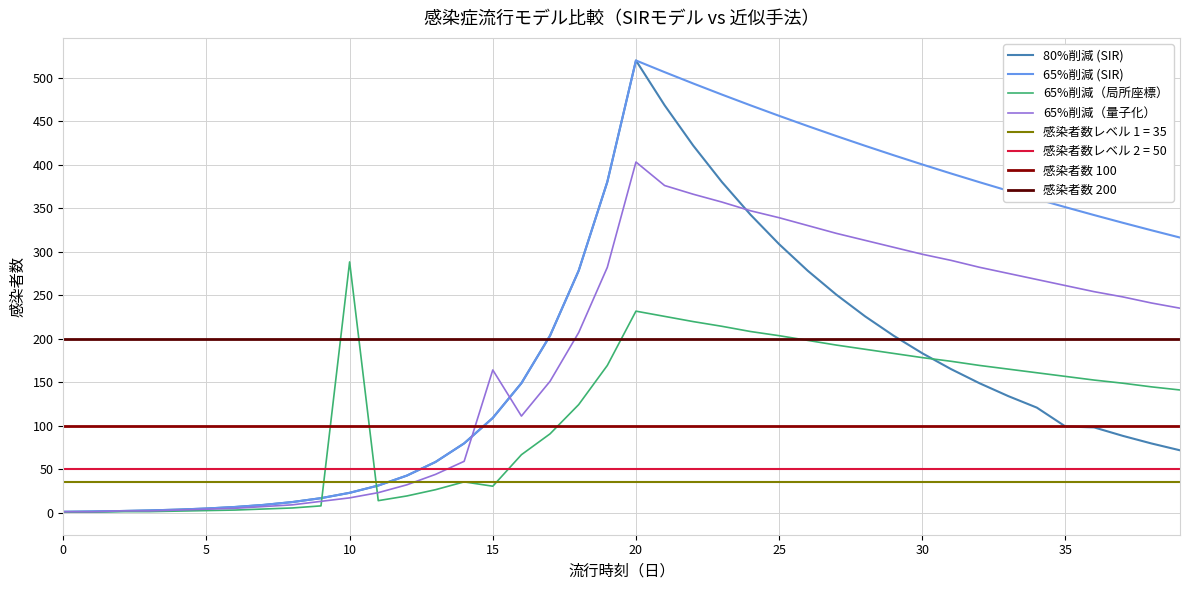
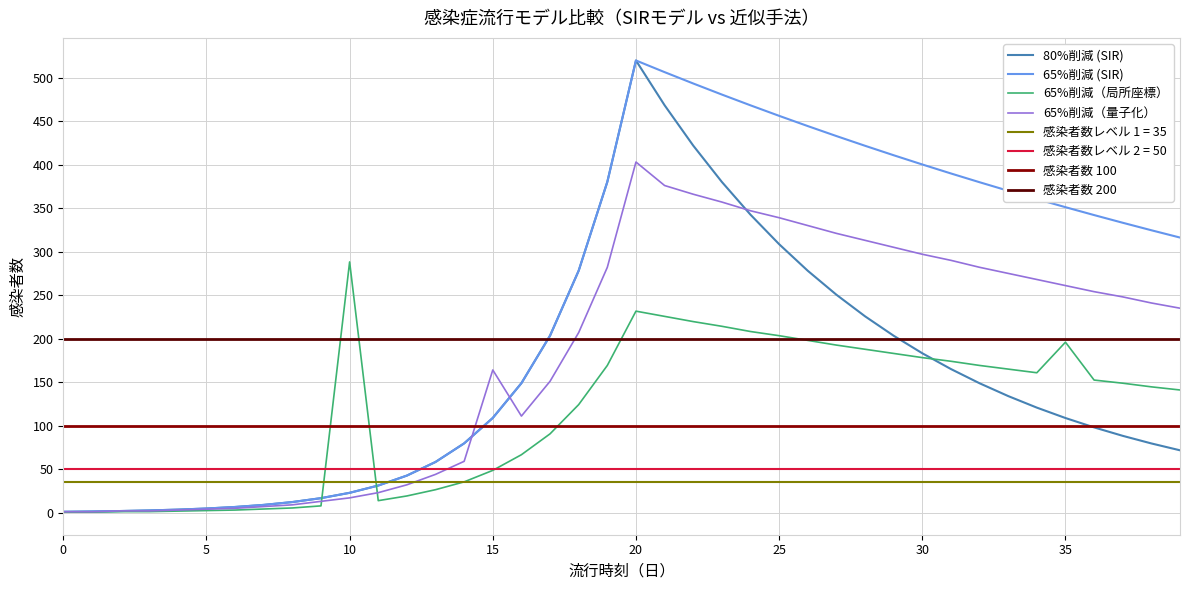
65%削減（局所座標）, 15: 30 -> 50
80%削減 (SIR), 35: 100 -> 110
65%削減（局所座標）, 35: 160 -> 200
